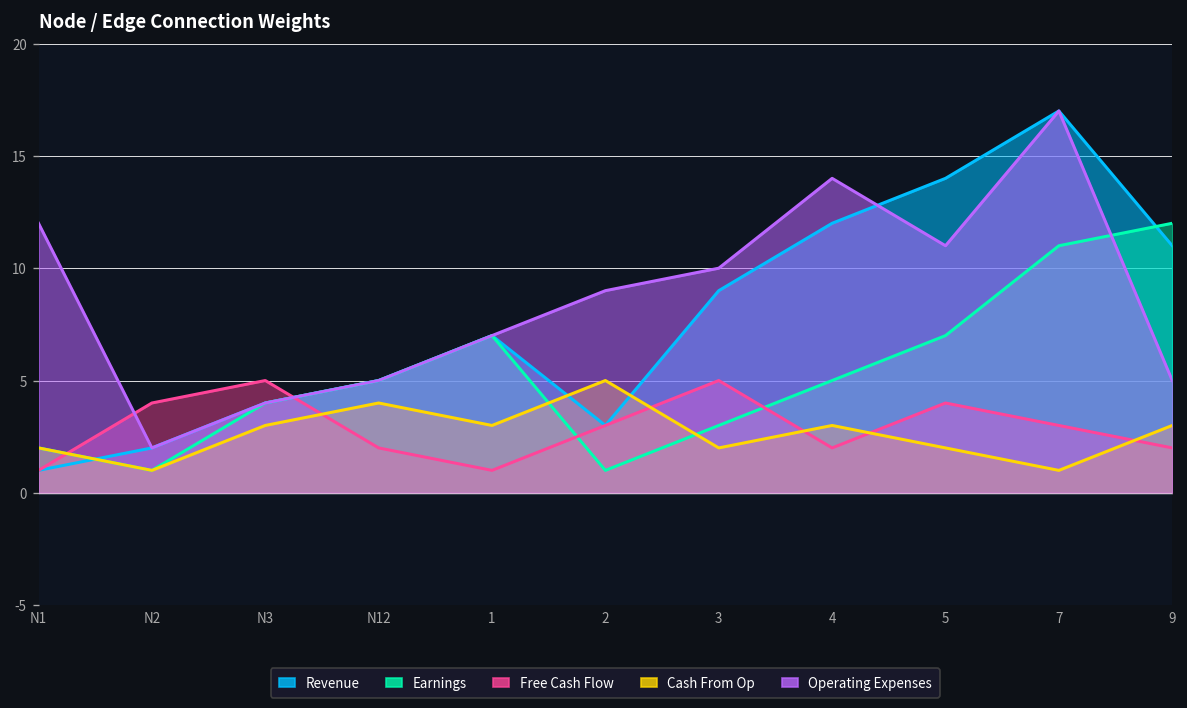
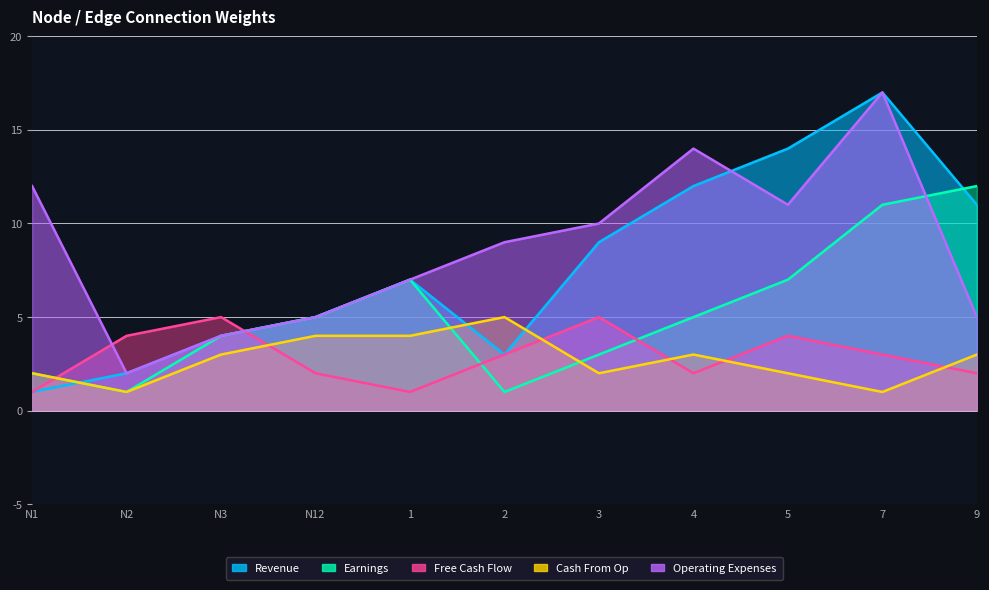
Cash From Op, 1: 3 -> 4
